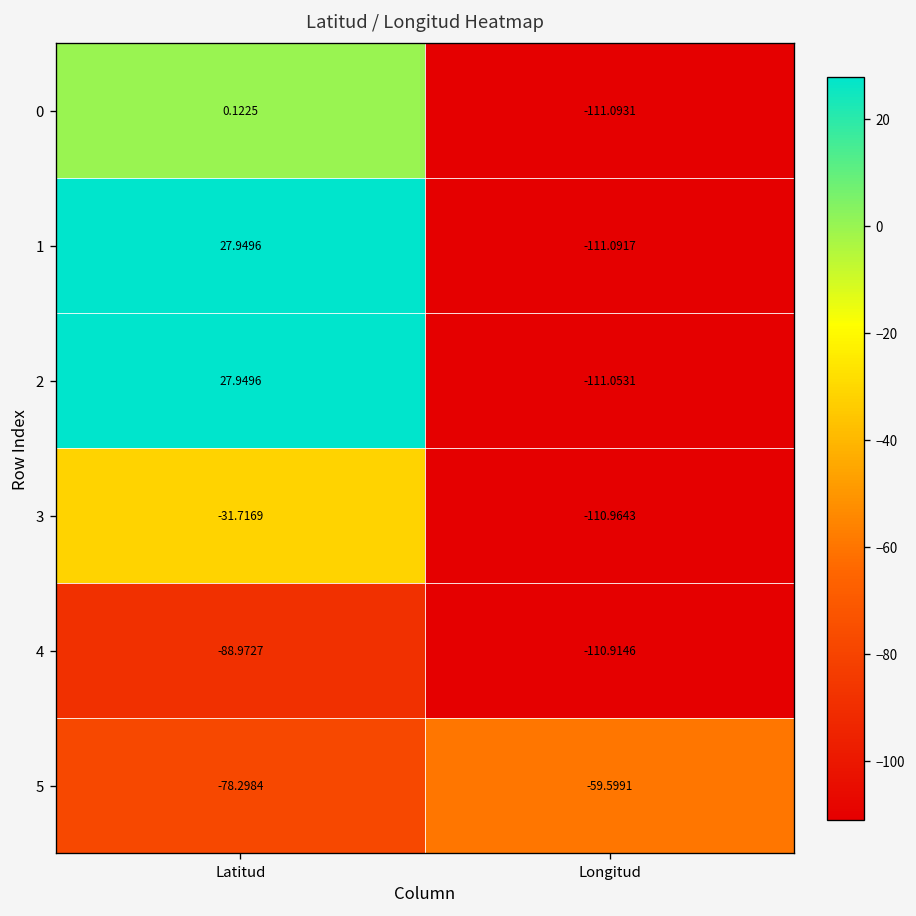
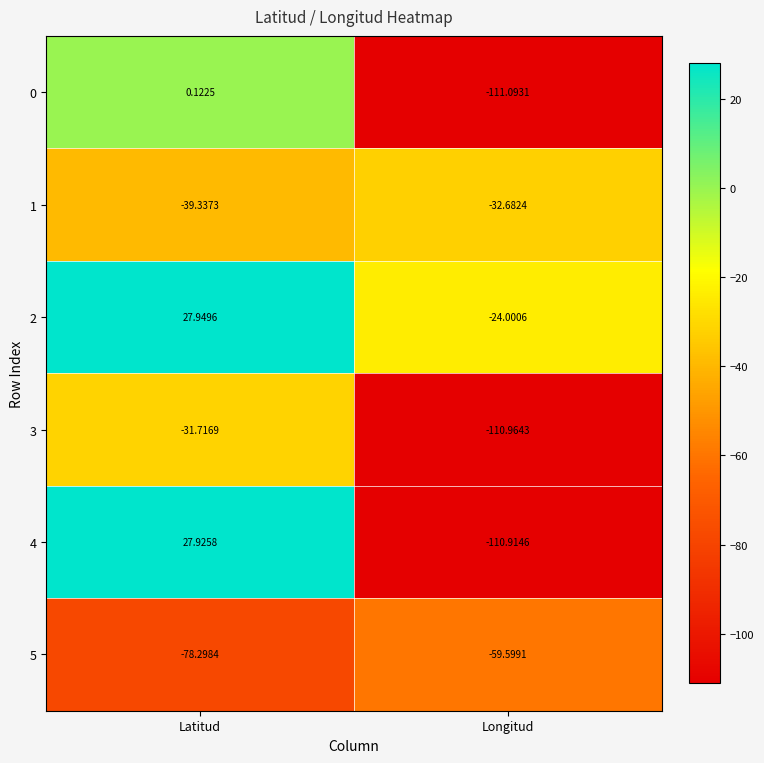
1, Latitud: 27.9496 -> -39.3373
1, Longitud: -111.0917 -> -32.6824
2, Longitud: -111.0531 -> -24.0006
4, Latitud: -88.9727 -> 27.9258
